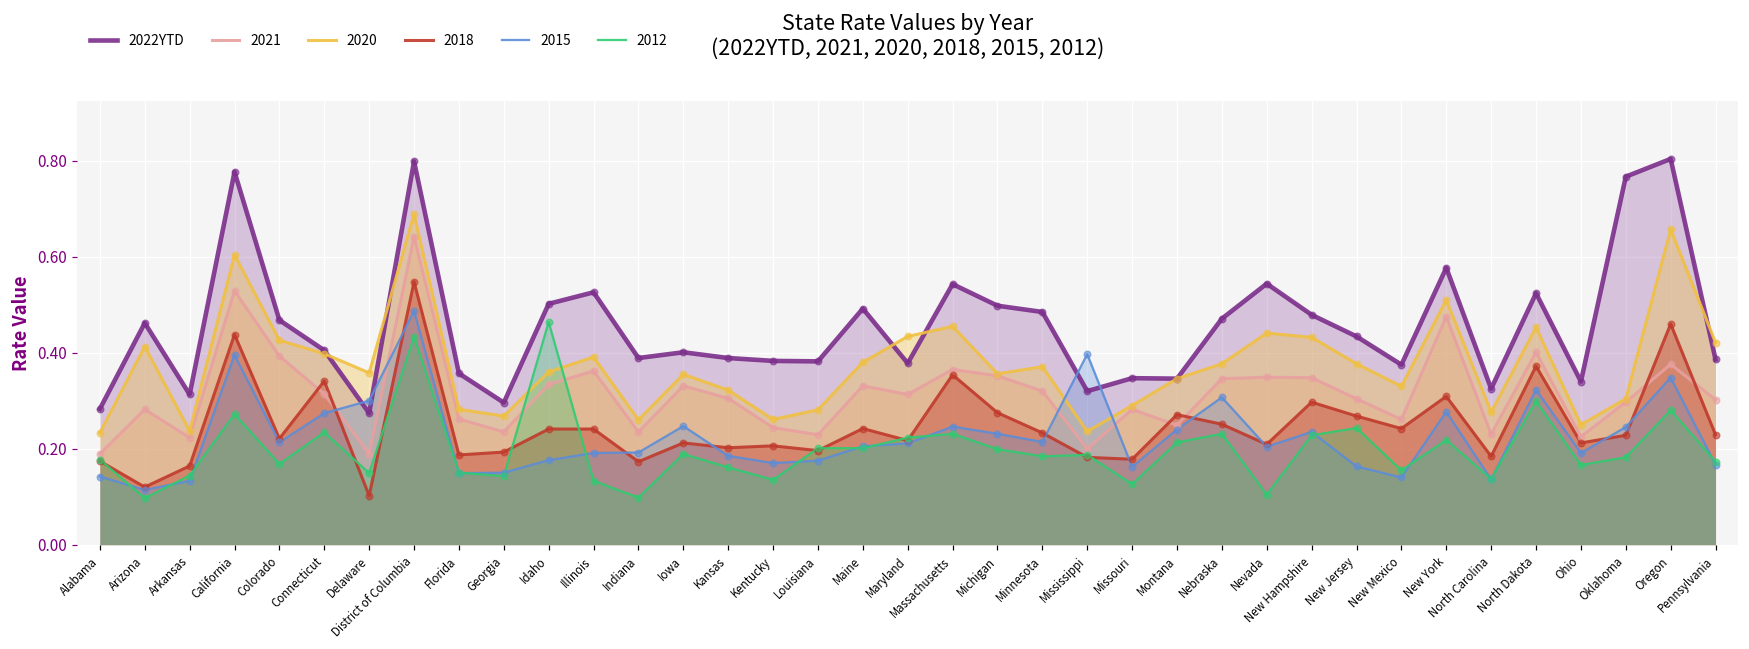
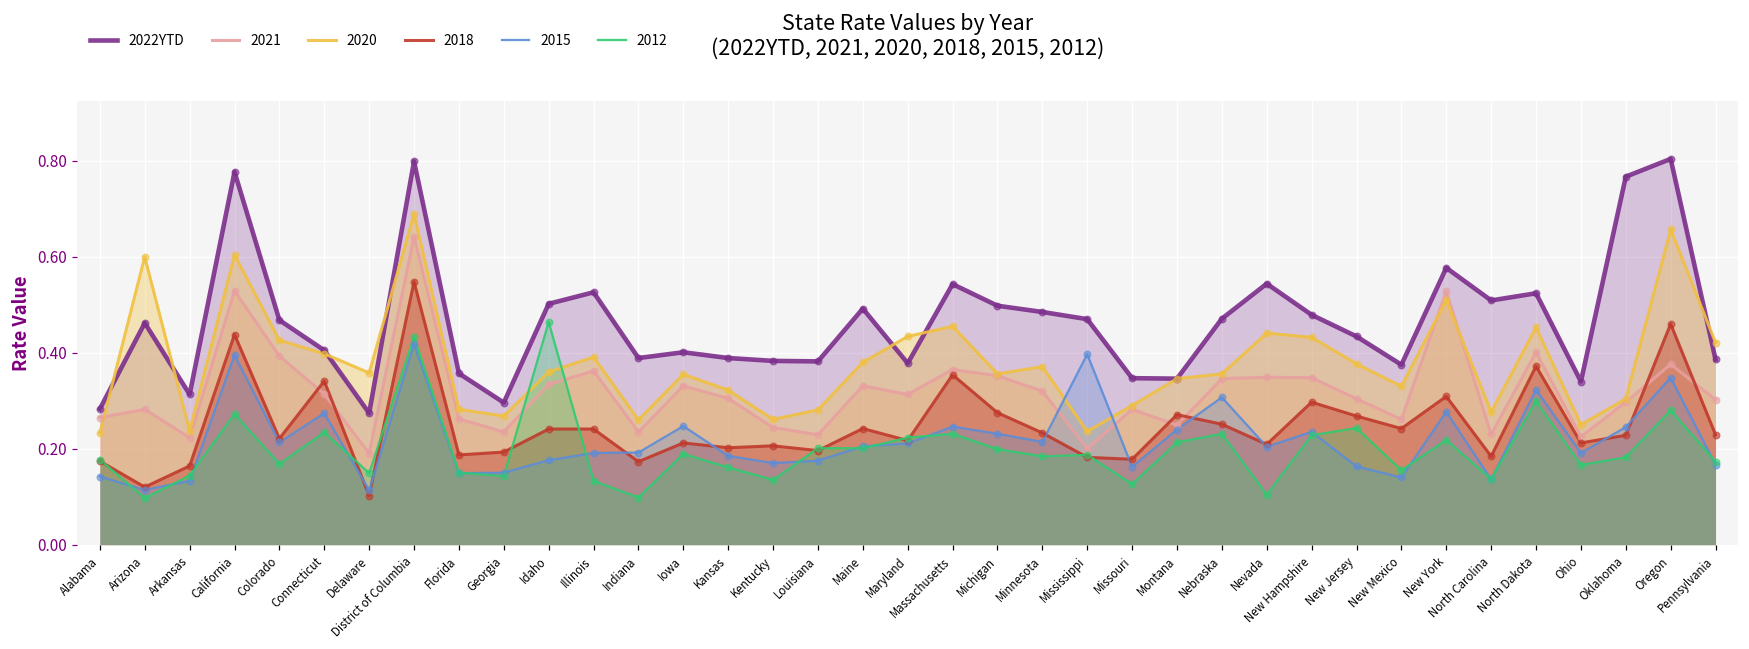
2021, Alabama: 0.19 -> 0.27
2020, Arizona: 0.41 -> 0.60
2015, Delaware: 0.30 -> 0.11
2015, District of Columbia: 0.49 -> 0.42
2022YTD, Mississippi: 0.32 -> 0.47
2020, Nebraska: 0.38 -> 0.36
2021, New York: 0.48 -> 0.53
2022YTD, North Carolina: 0.33 -> 0.51
